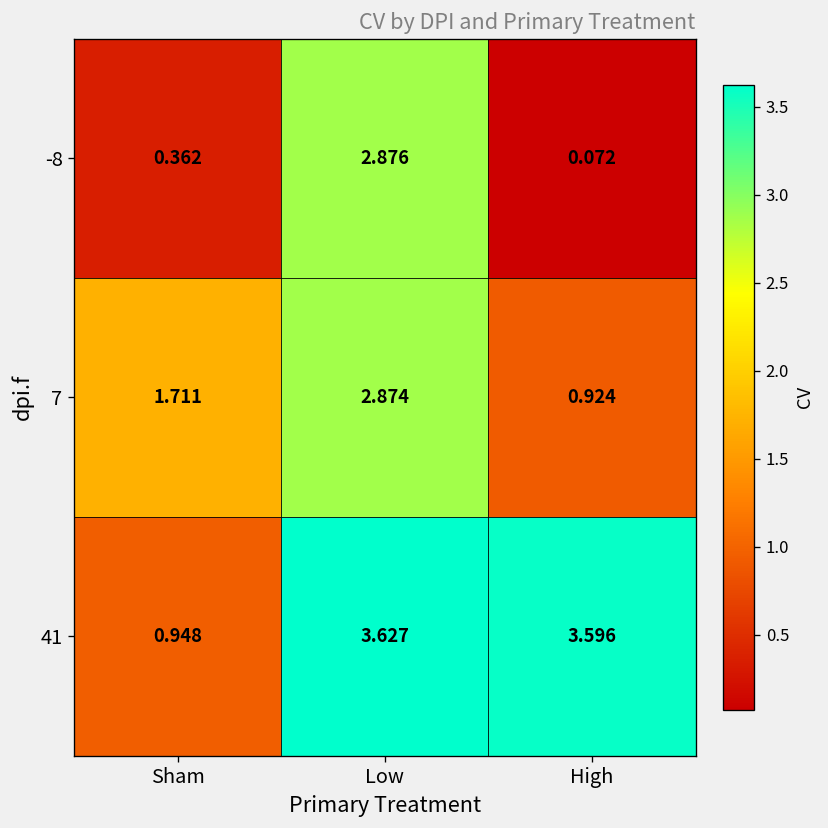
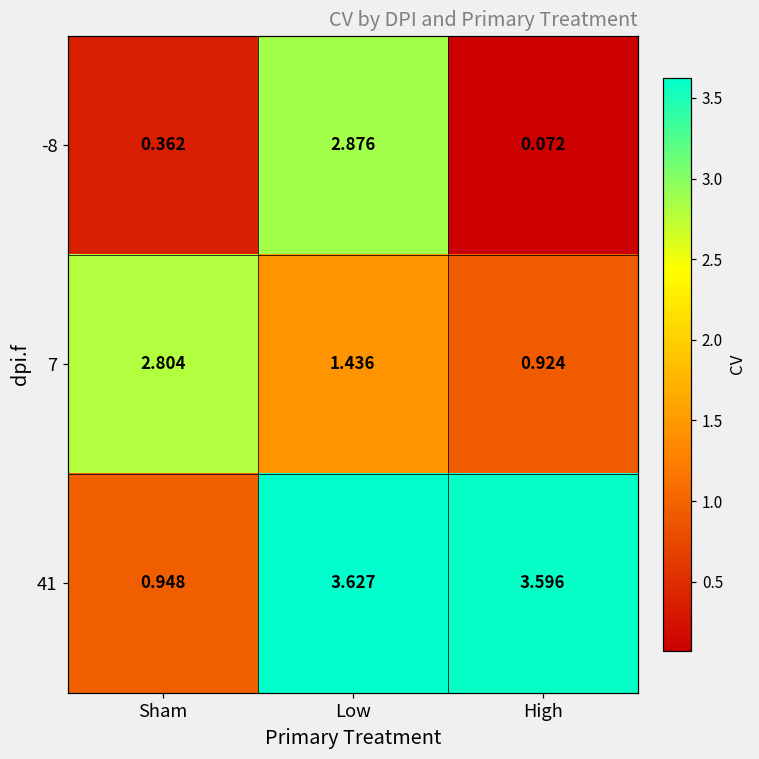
7, Sham: 1.711 -> 2.804
7, Low: 2.874 -> 1.436
